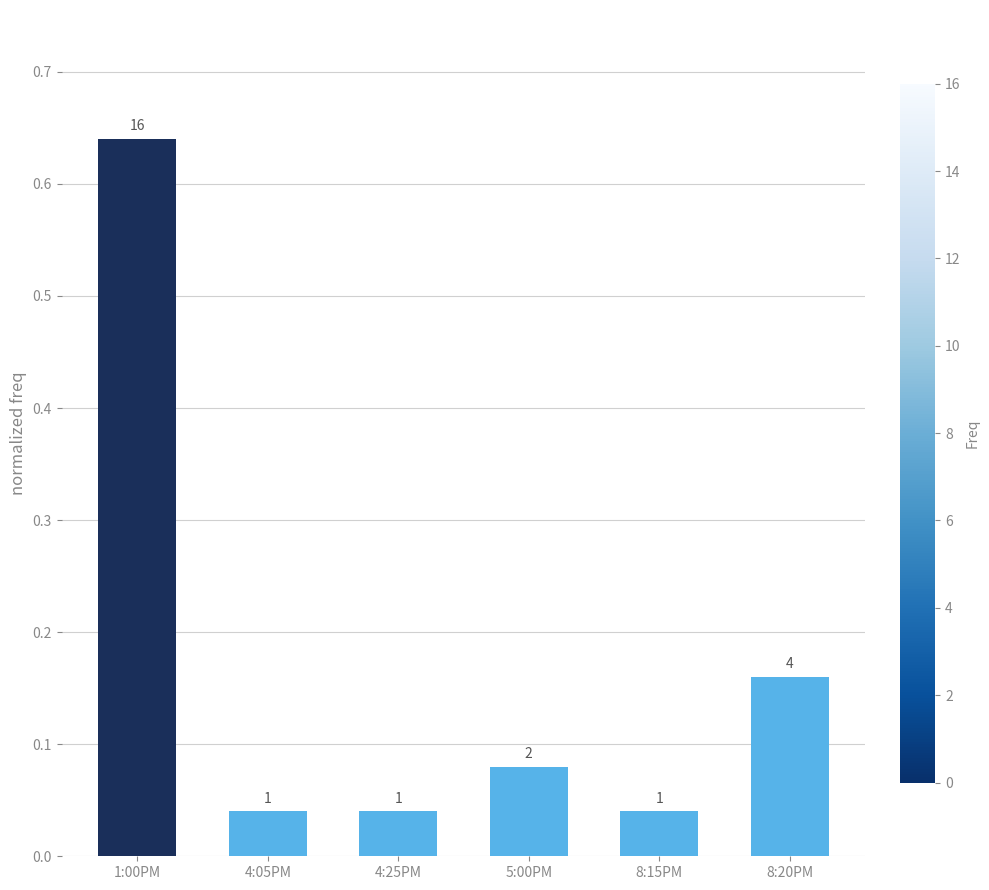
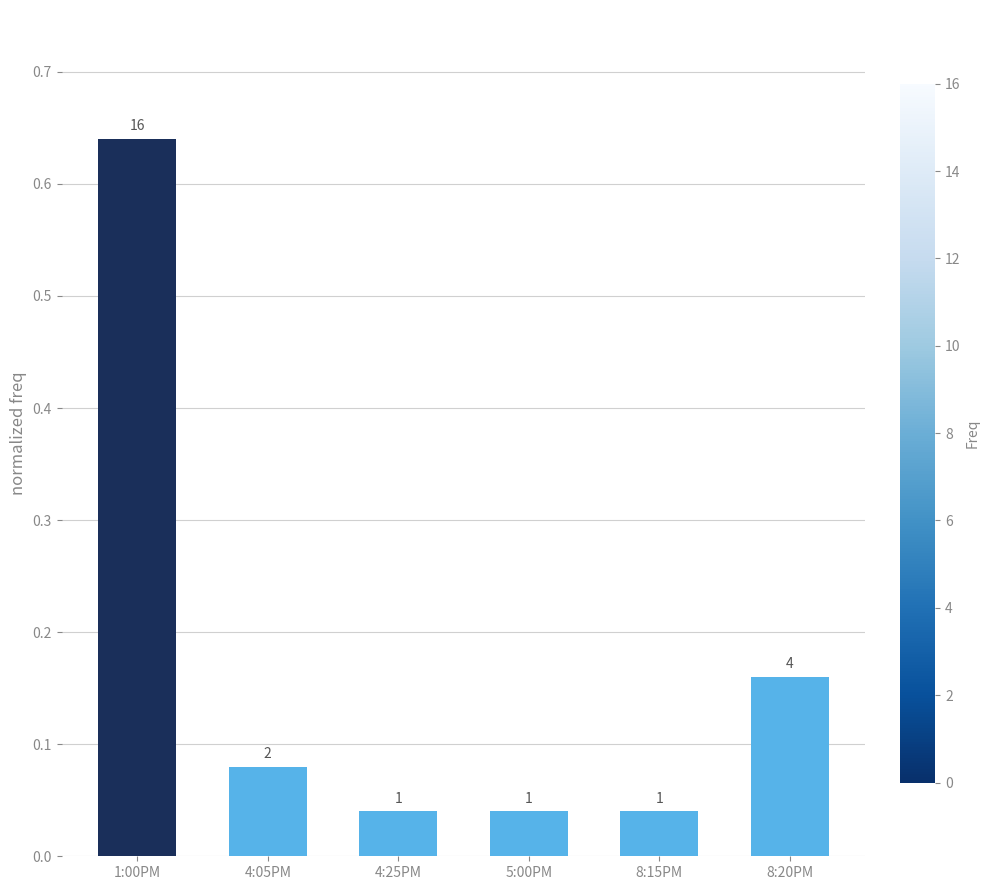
4:05PM: 1 -> 2
5:00PM: 2 -> 1
